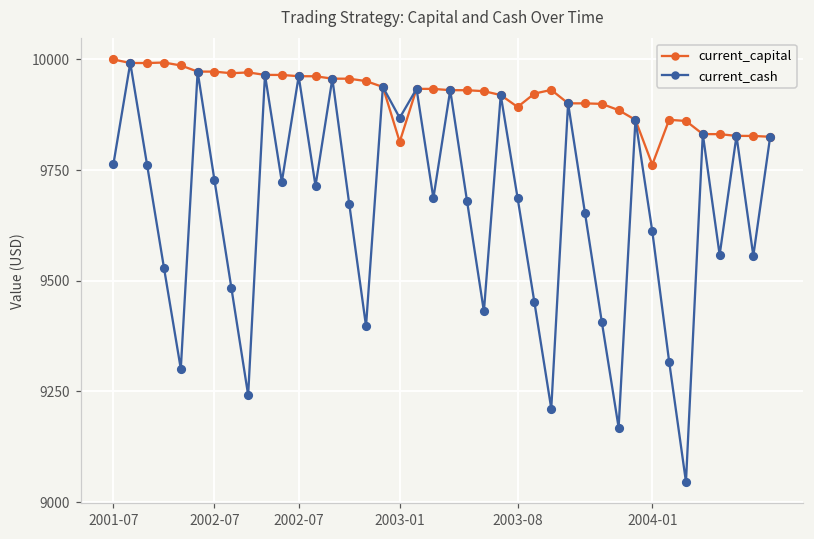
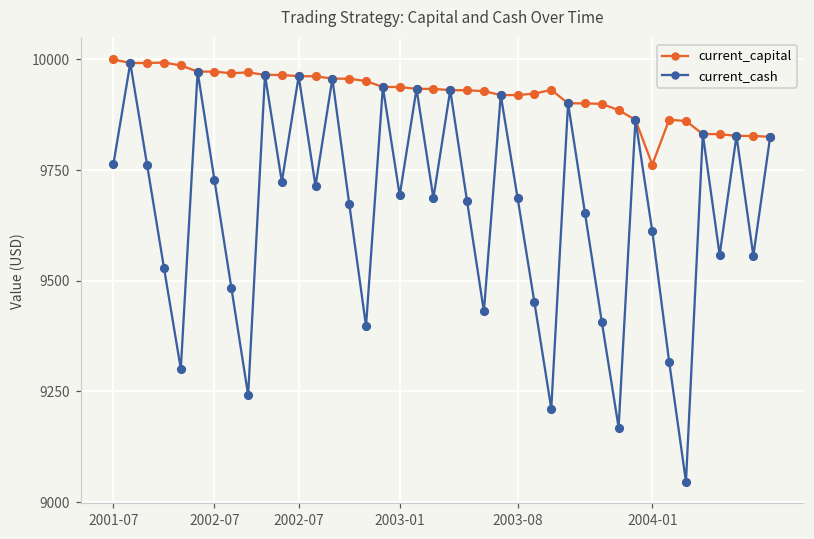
current_capital, 2003-01: 9810 -> 9940
current_cash, 2003-01: 9870 -> 9690
current_capital, 2003-08: 9890 -> 9920
